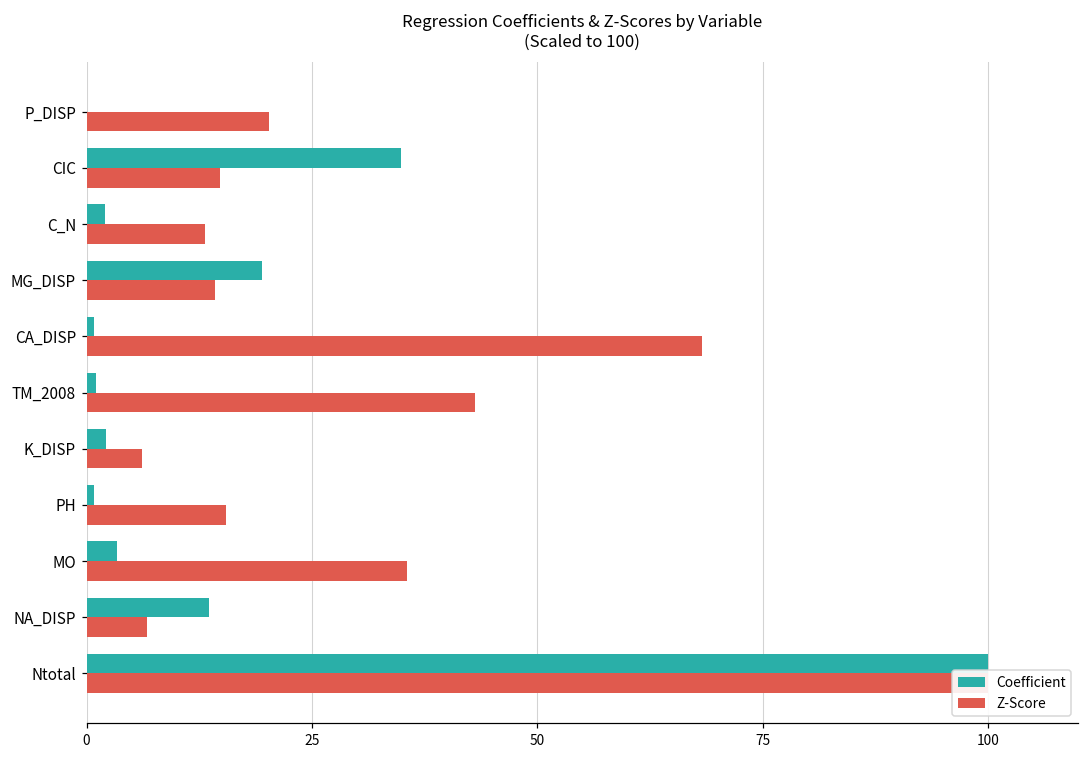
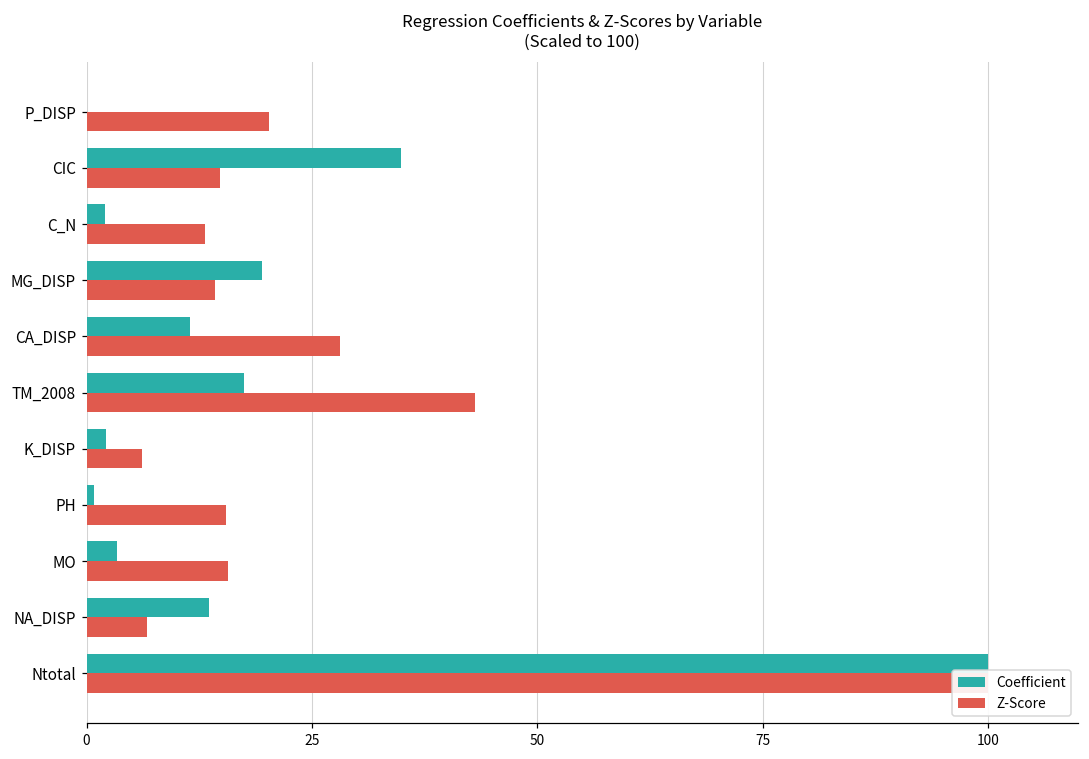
Coefficient, CA_DISP: 1 -> 11
Z-Score, CA_DISP: 68 -> 28
Coefficient, TM_2008: 1 -> 17
Z-Score, MO: 36 -> 16
